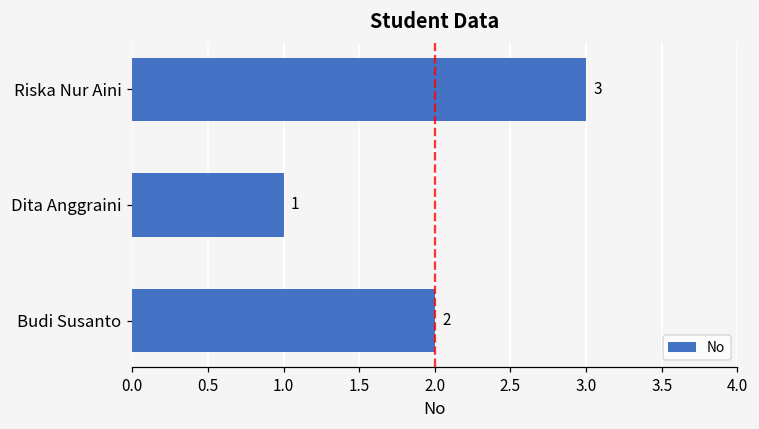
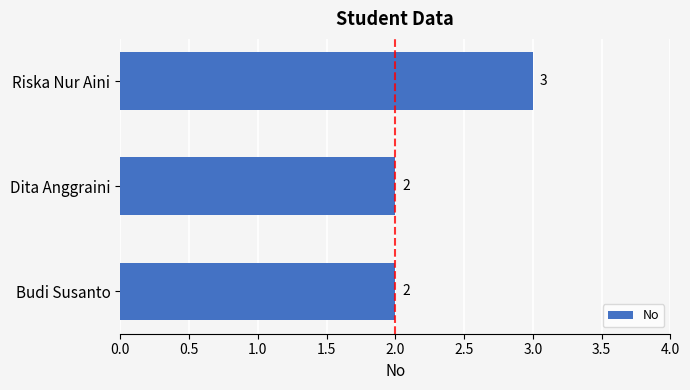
Dita Anggraini: 1 -> 2
